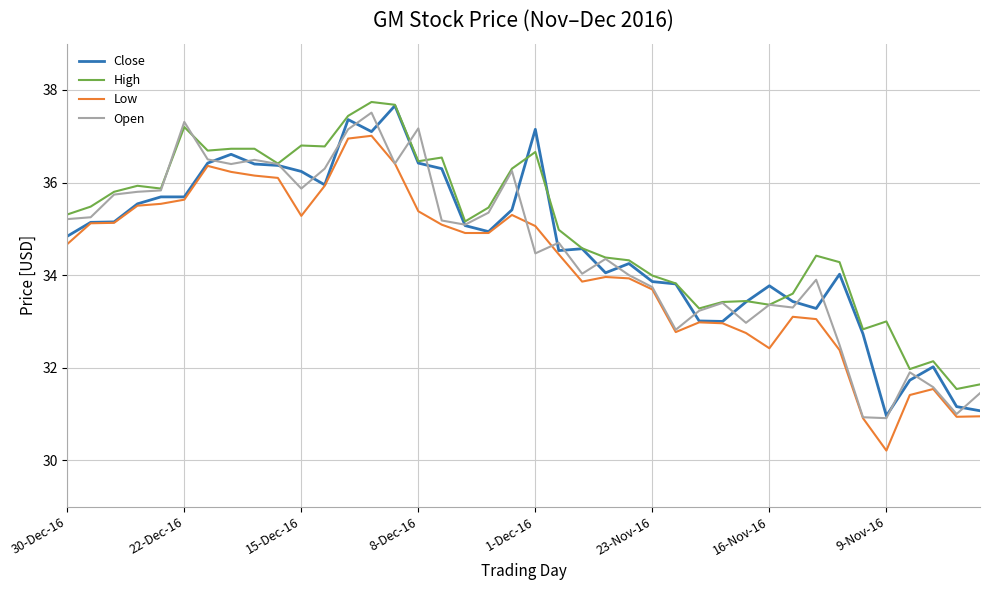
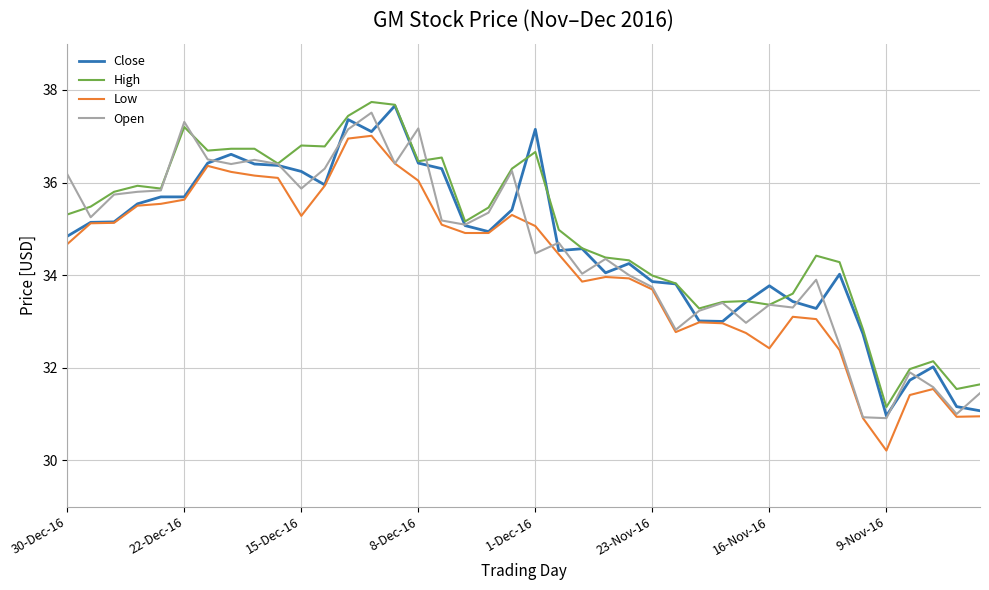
Open, 30-Dec-16: 35.2 -> 36.2
Low, 8-Dec-16: 35.4 -> 36.0
High, 9-Nov-16: 33.0 -> 31.2
